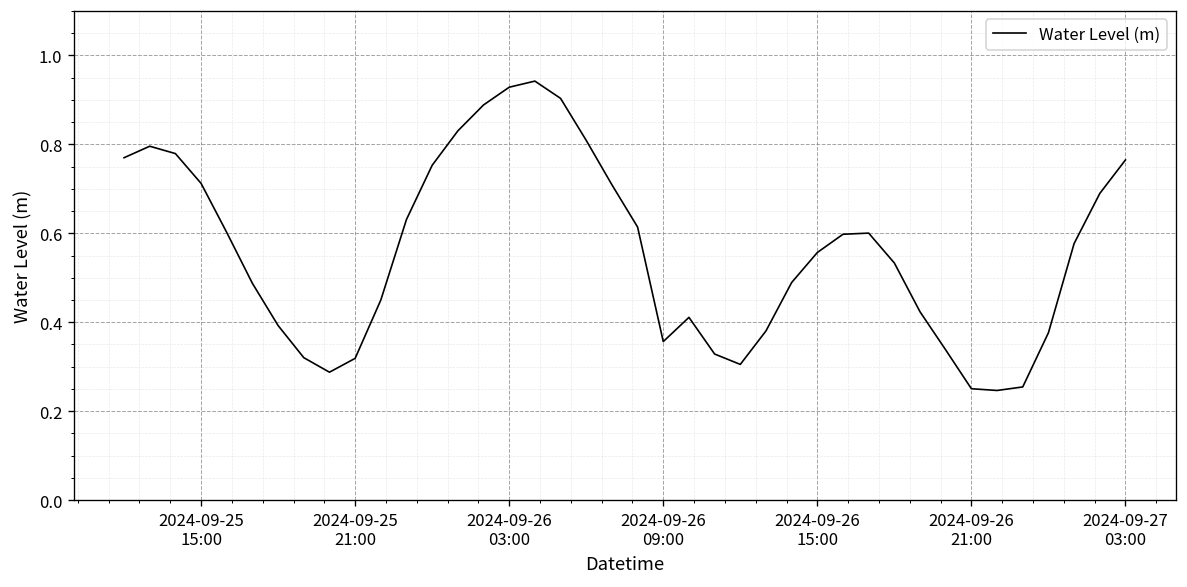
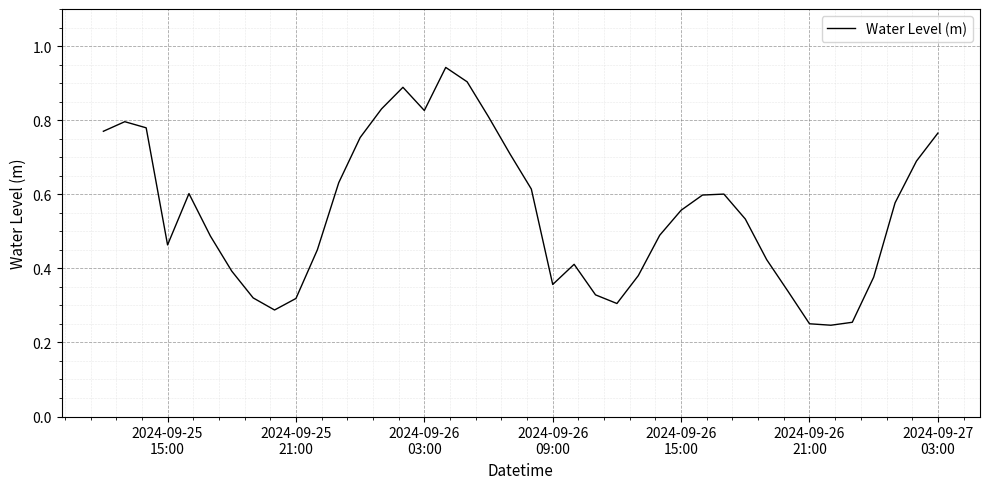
2024-09-25 15:00: 0.71 -> 0.46
2024-09-26 03:00: 0.93 -> 0.83
